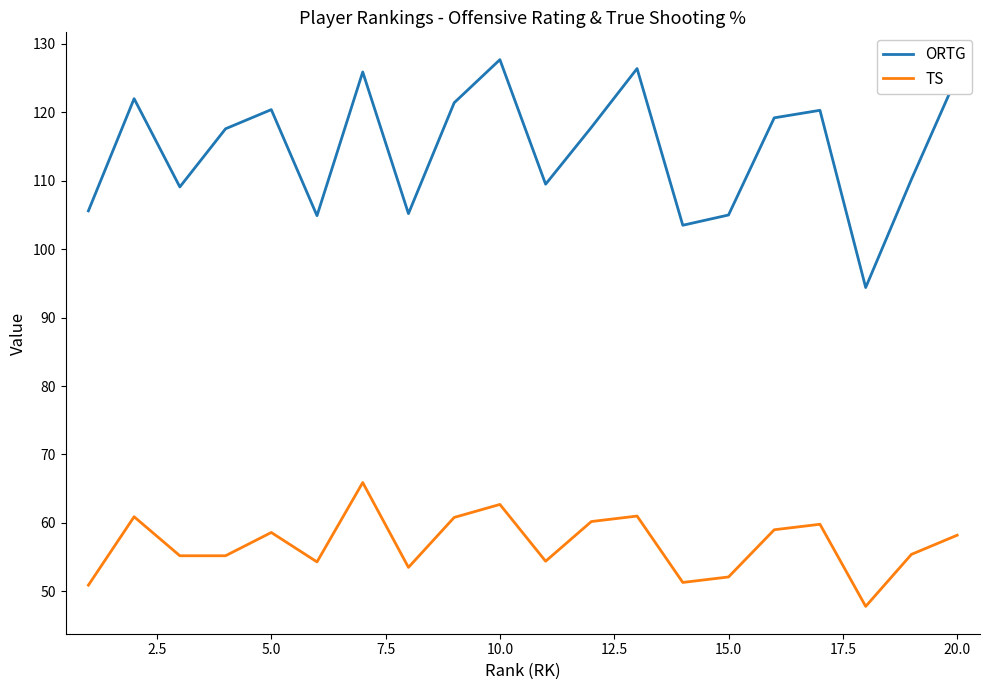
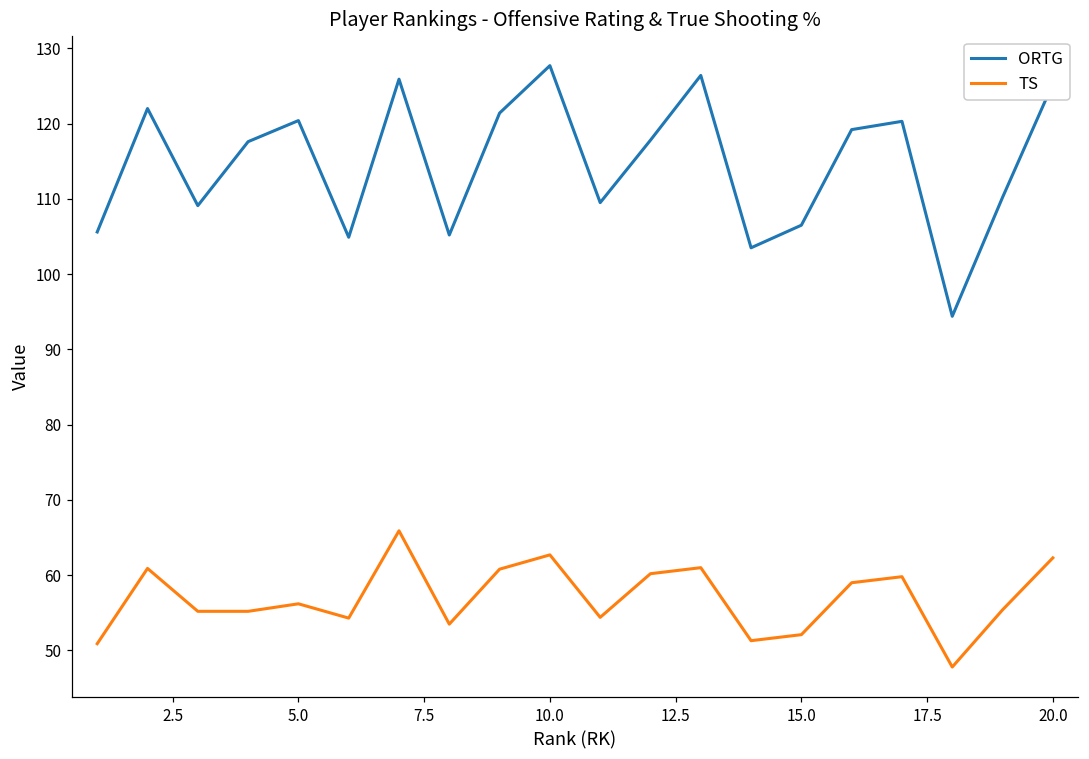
TS, 5.0: 59 -> 56
ORTG, 15.0: 105 -> 107
TS, 20.0: 58 -> 62
